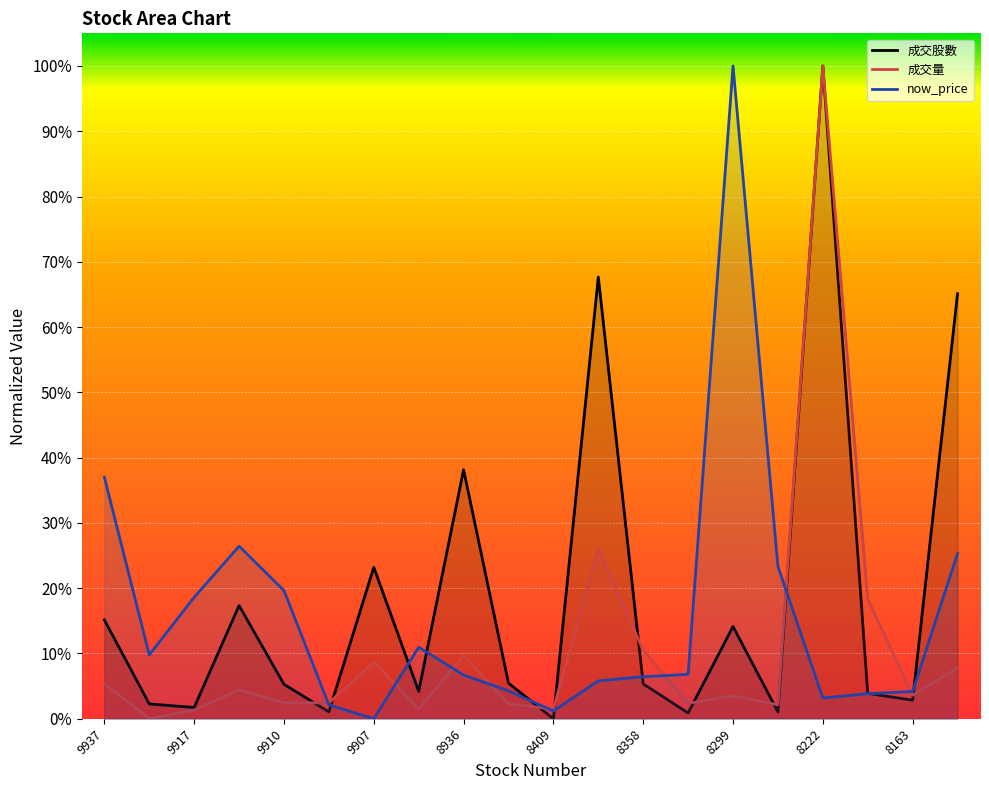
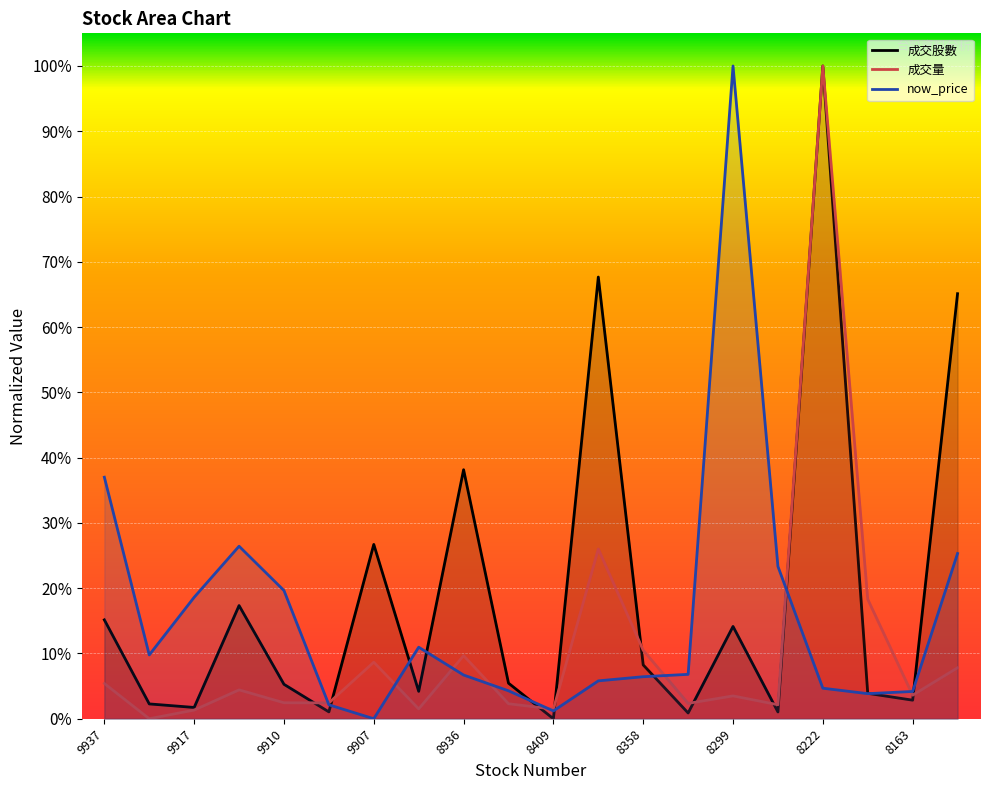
成交股數, 9907: 23% -> 27%
成交股數, 8358: 5% -> 8%
now_price, 8222: 3% -> 5%
